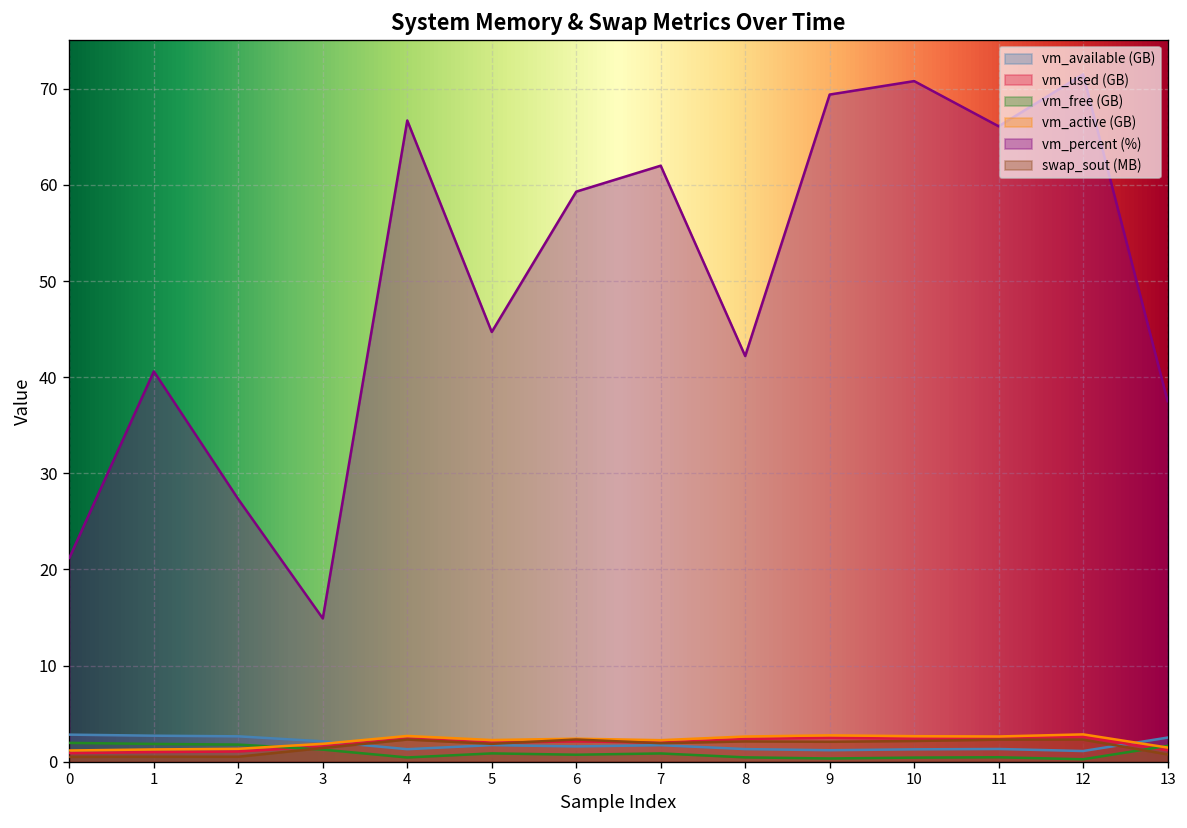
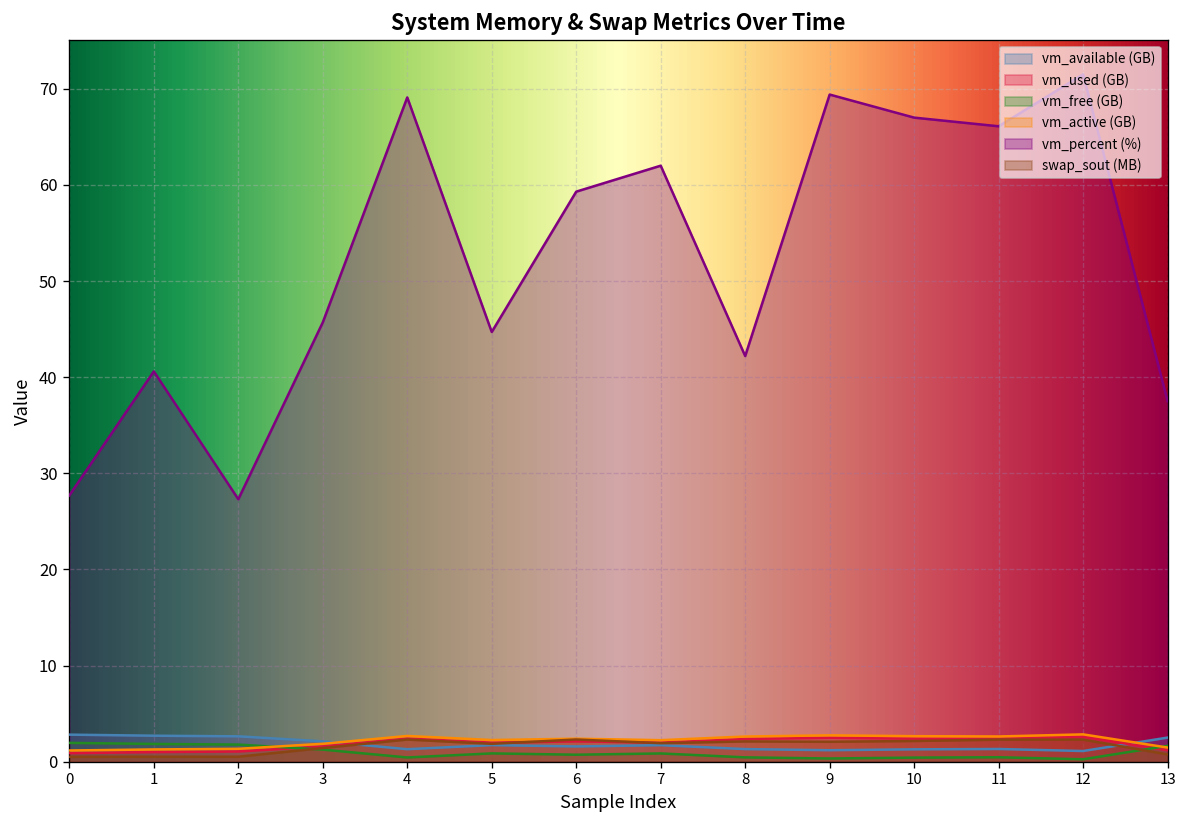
vm_percent (%), 0: 21 -> 28
vm_percent (%), 3: 15 -> 46
vm_percent (%), 4: 67 -> 69
vm_percent (%), 10: 71 -> 67
